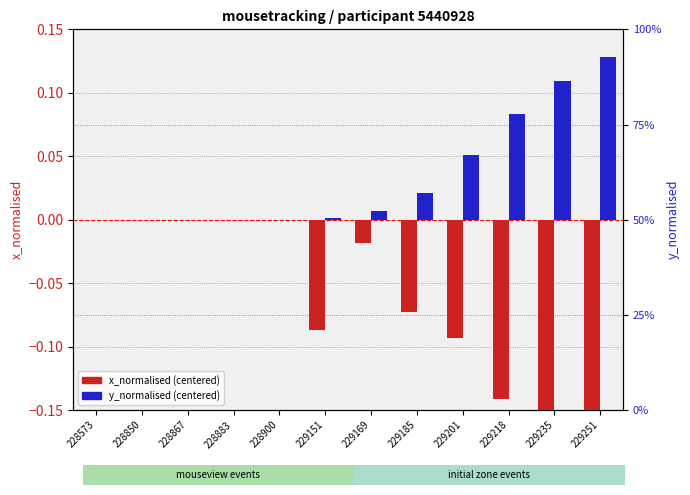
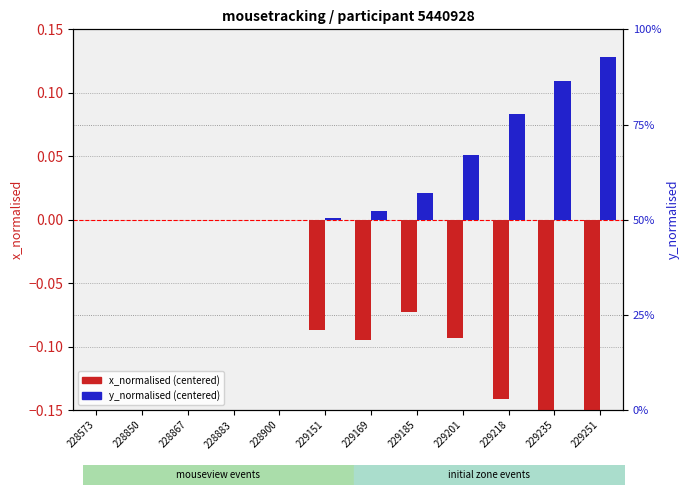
x_normalised (centered), 229169: -0.018 -> -0.095
